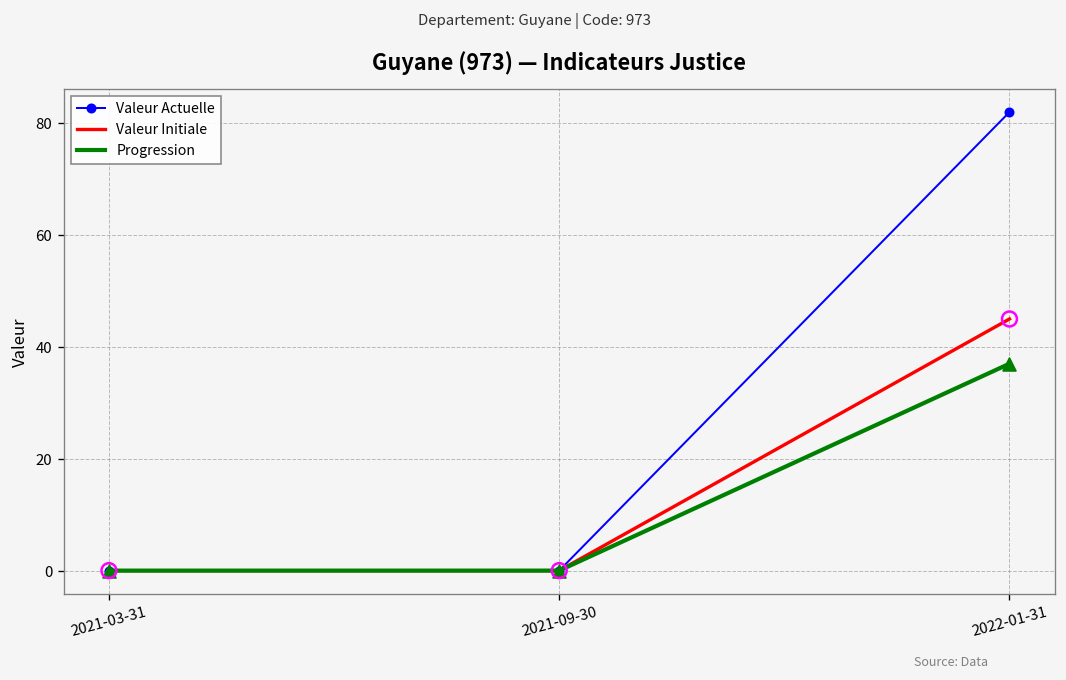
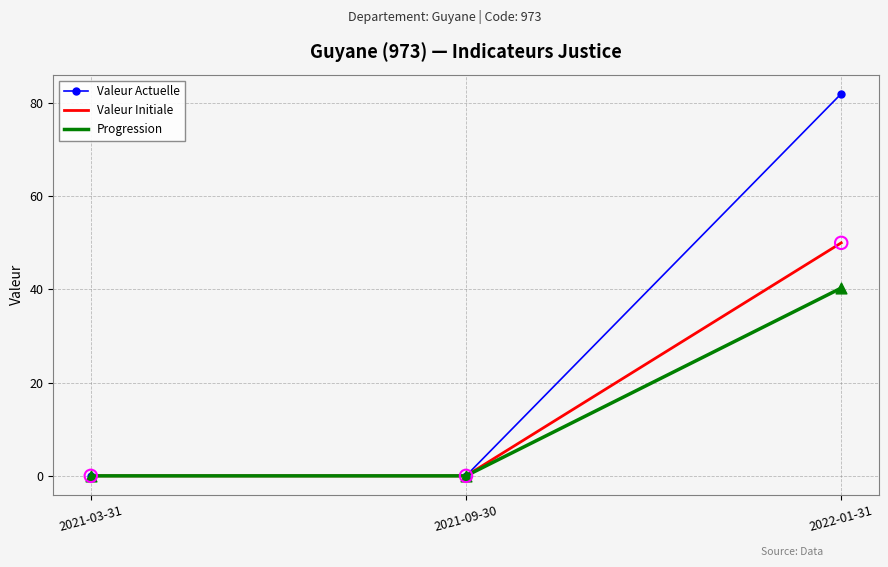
Valeur Initiale, 2022-01-31: 45 -> 50
Progression, 2022-01-31: 37 -> 40
